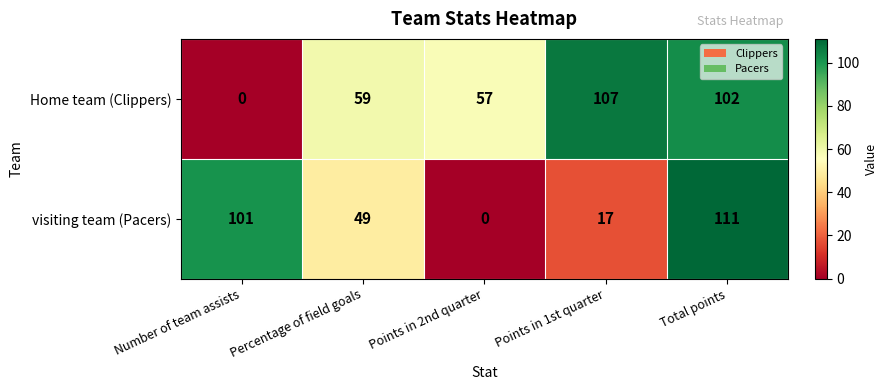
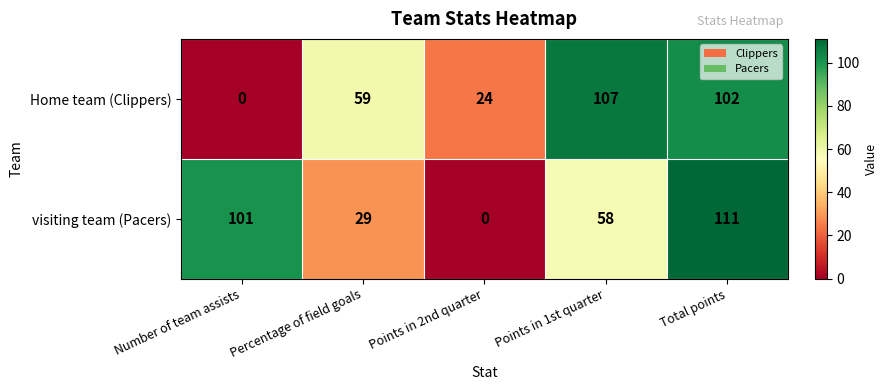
Home team (Clippers), Points in 2nd quarter: 57 -> 24
visiting team (Pacers), Percentage of field goals: 49 -> 29
visiting team (Pacers), Points in 1st quarter: 17 -> 58
